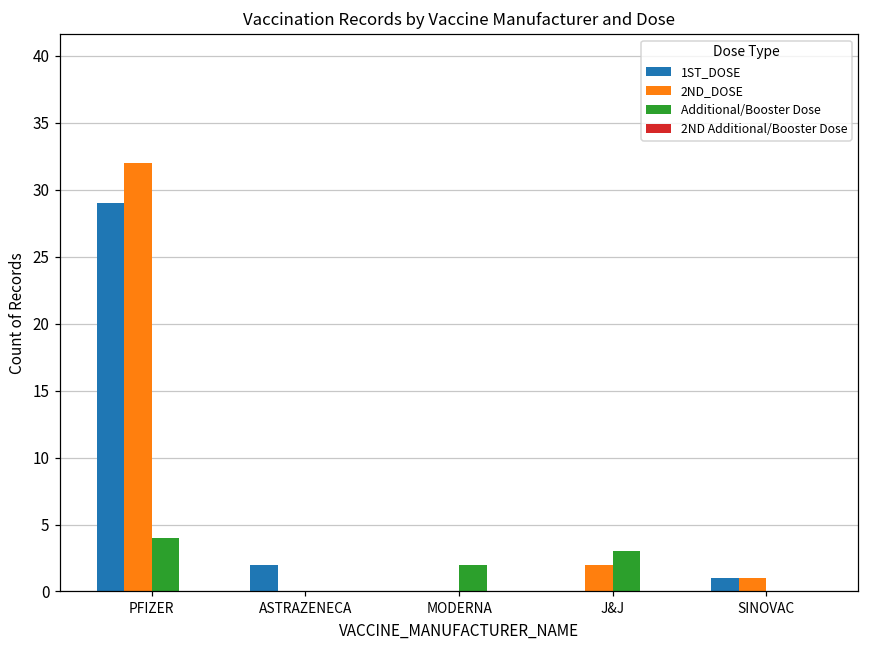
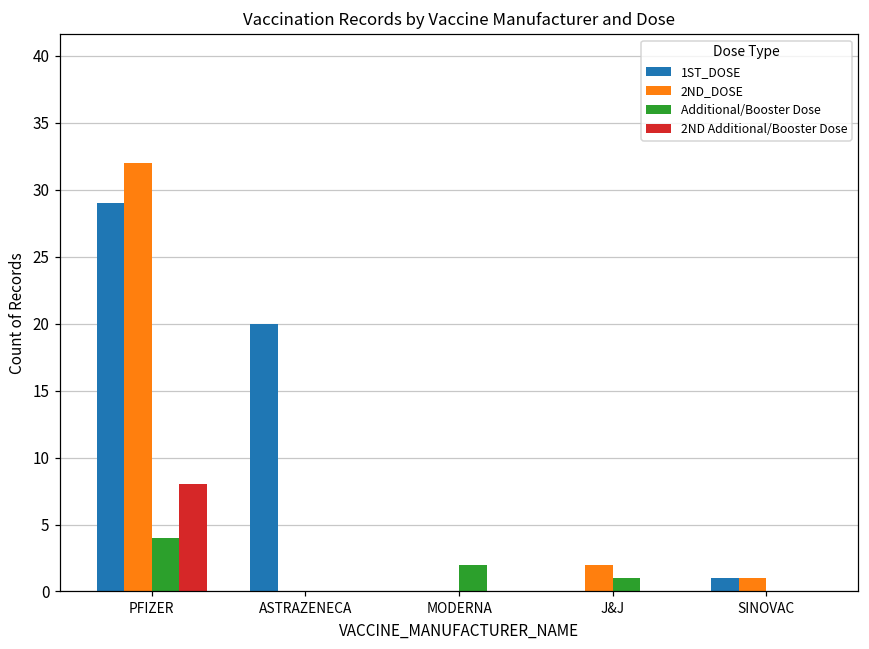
2ND Additional/Booster Dose, PFIZER: 0 -> 8
1ST_DOSE, ASTRAZENECA: 2 -> 20
Additional/Booster Dose, J&J: 3 -> 1
